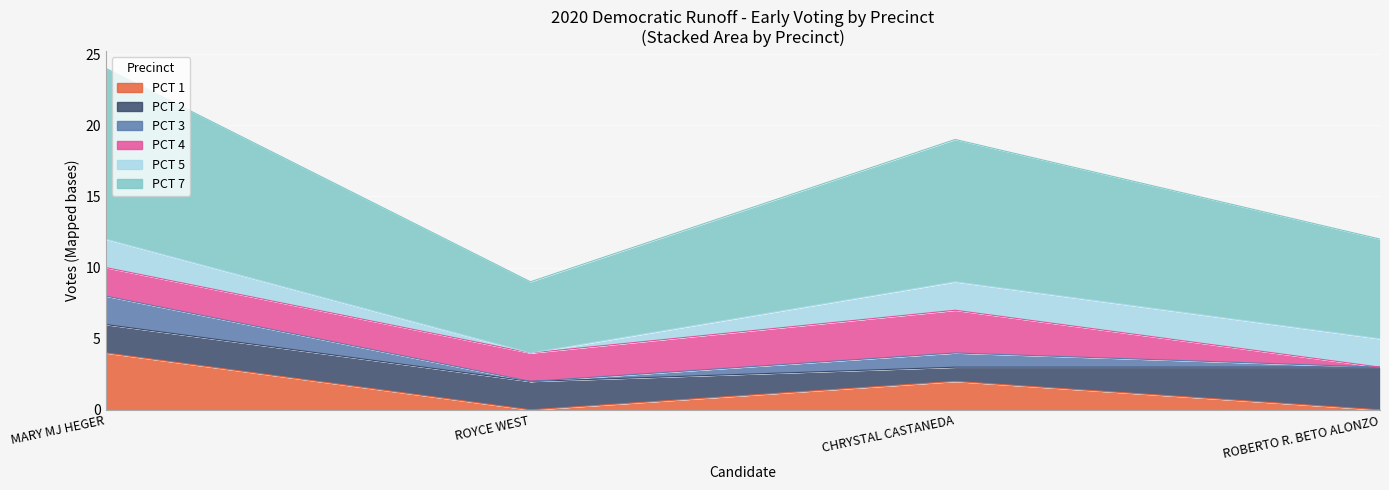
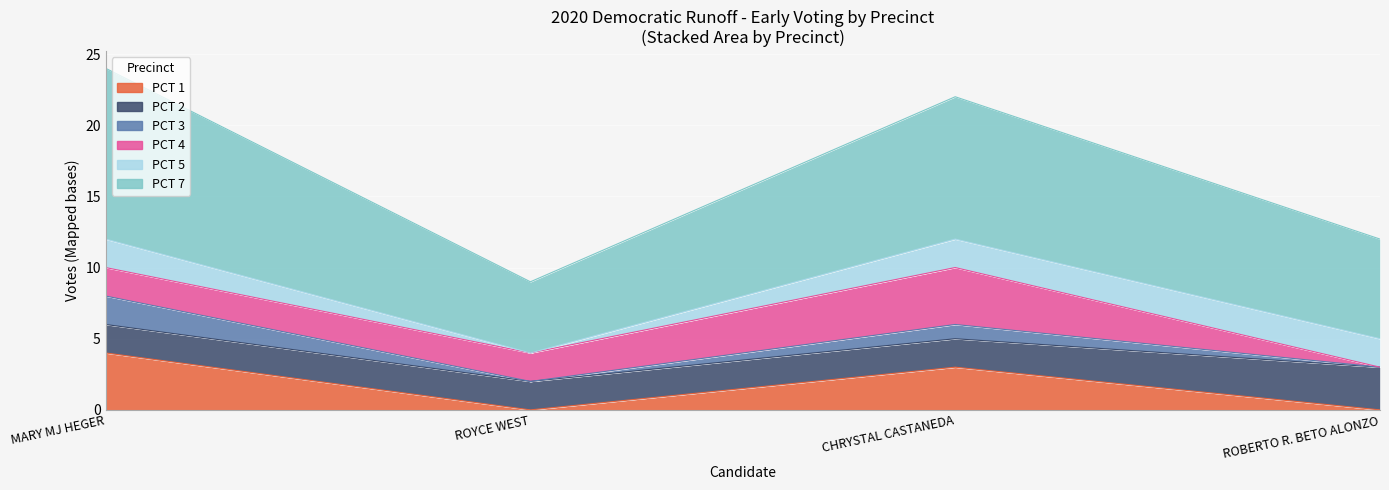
PCT 1, CHRYSTAL CASTANEDA: 2 -> 3
PCT 2, CHRYSTAL CASTANEDA: 1 -> 2
PCT 4, CHRYSTAL CASTANEDA: 3 -> 4
